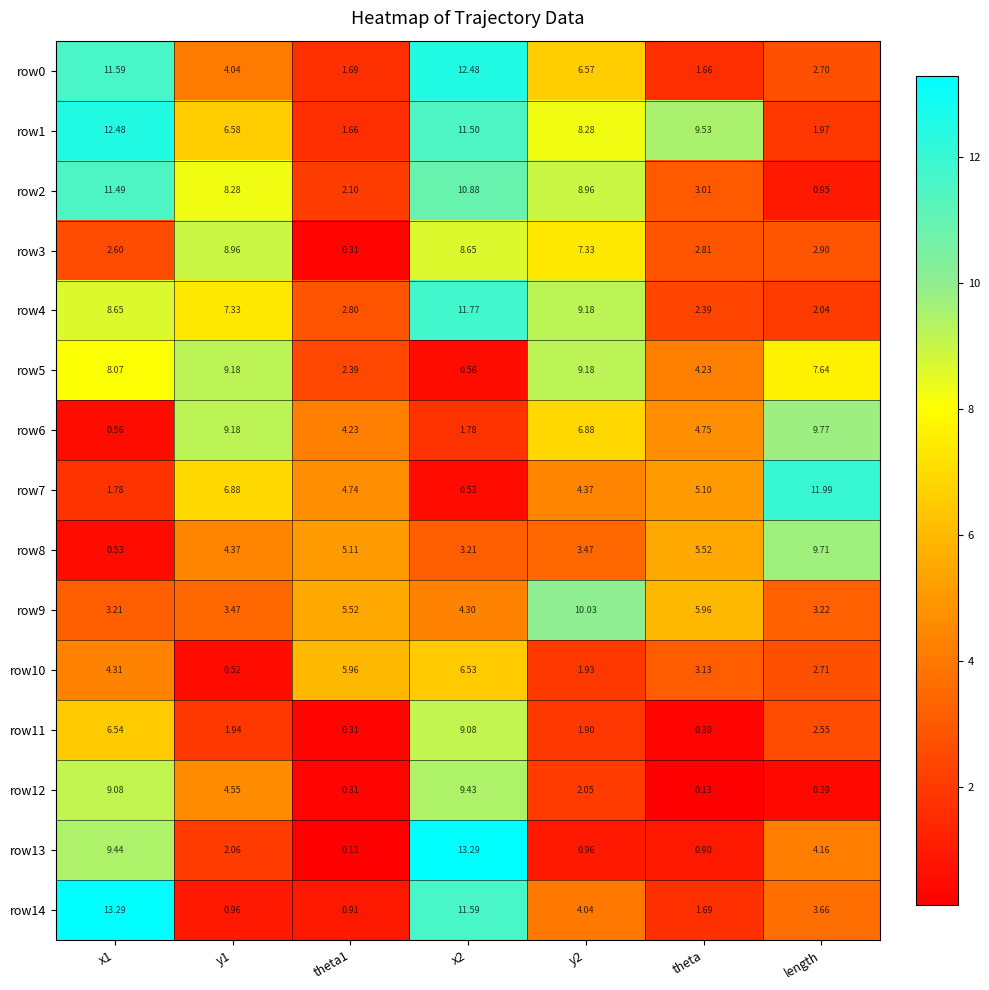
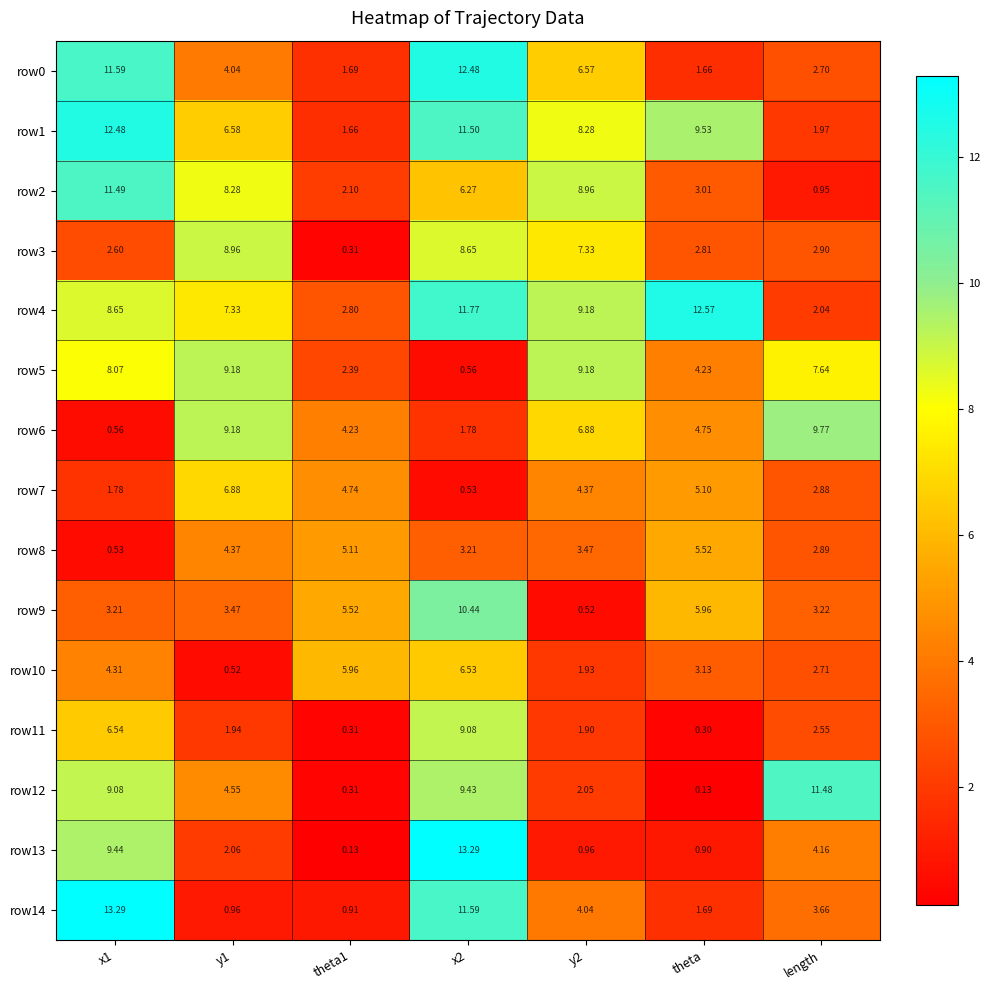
row2, x2: 10.88 -> 6.27
row4, theta: 2.39 -> 12.57
row7, length: 11.99 -> 2.88
row8, length: 9.71 -> 2.89
row9, x2: 4.30 -> 10.44
row9, y2: 10.03 -> 0.52
row12, length: 0.39 -> 11.48
